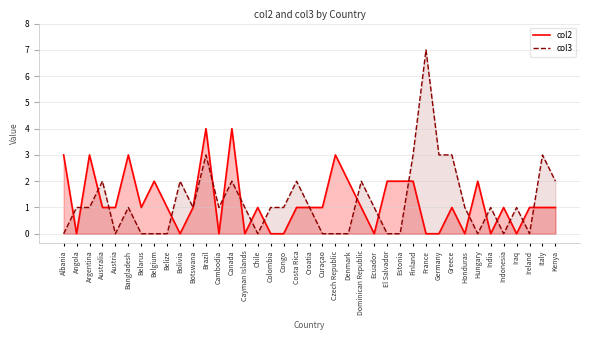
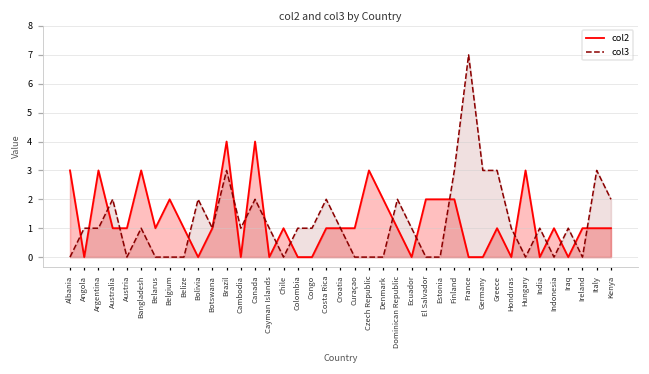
col2, Hungary: 2 -> 3
